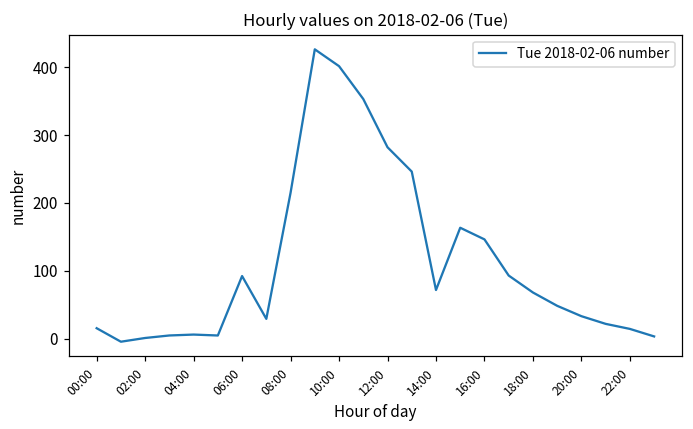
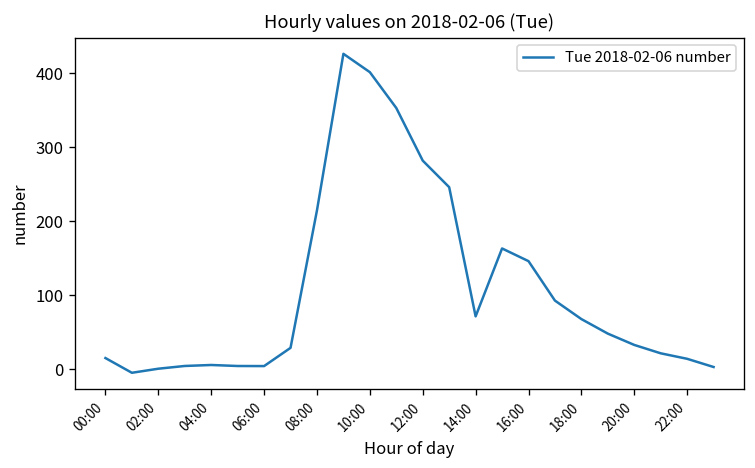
06:00: 90 -> 0
